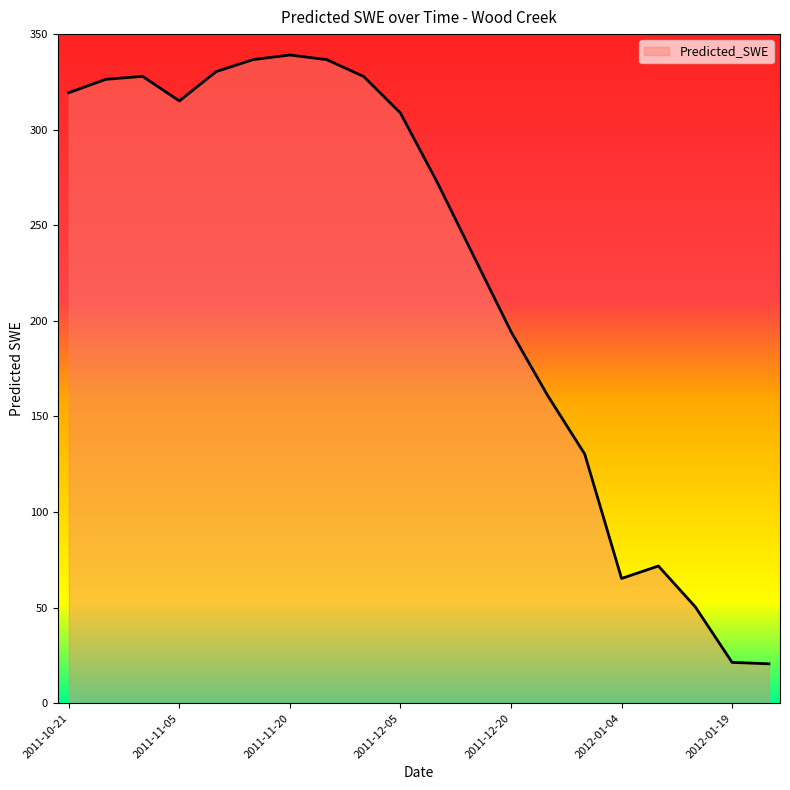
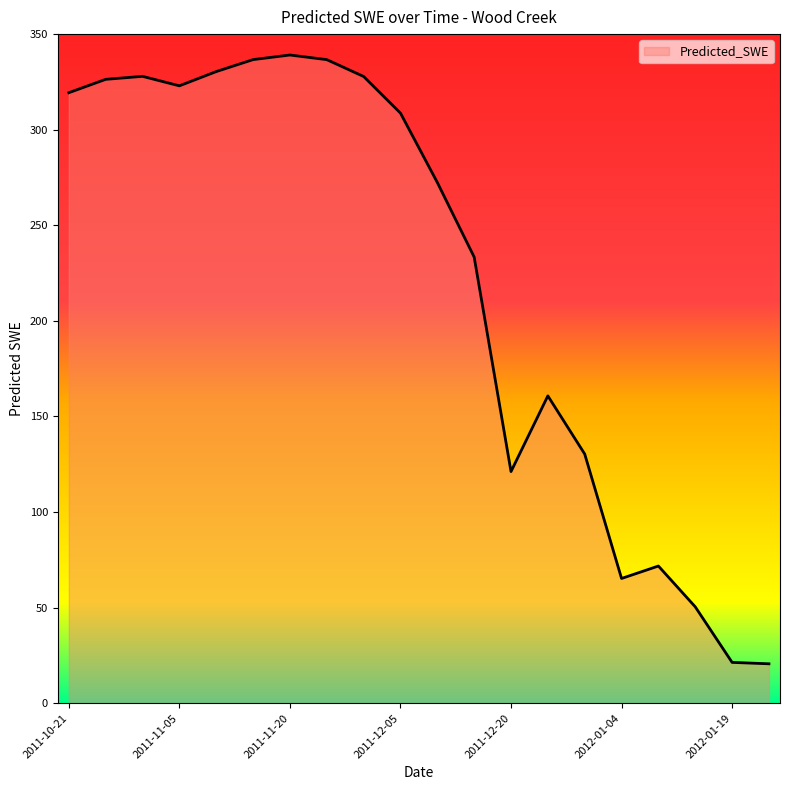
2011-11-05: 315 -> 323
2011-12-20: 194 -> 121
